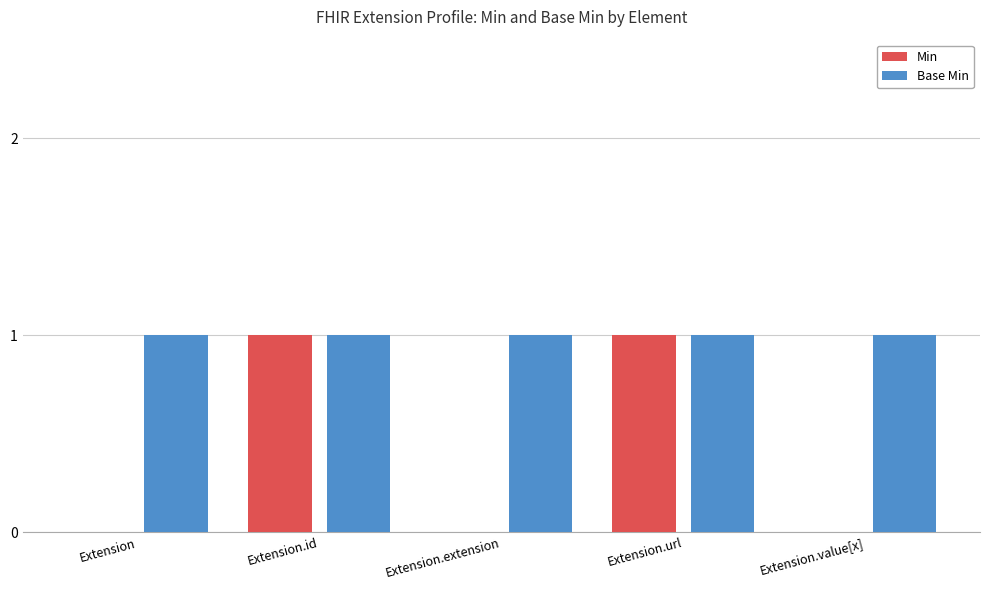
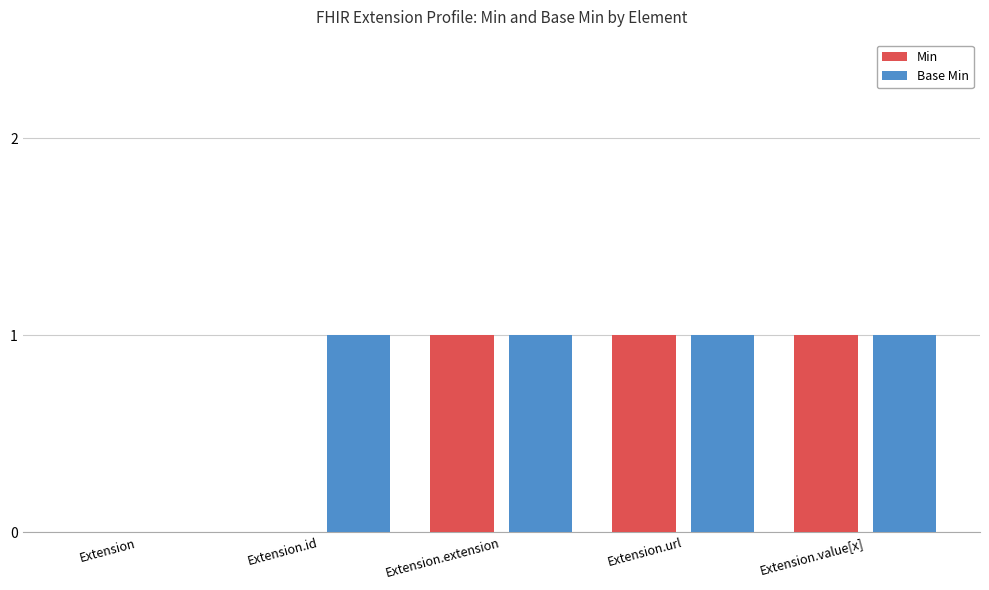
Base Min, Extension: 1 -> 0
Min, Extension.id: 1 -> 0
Min, Extension.extension: 0 -> 1
Min, Extension.value[x]: 0 -> 1
